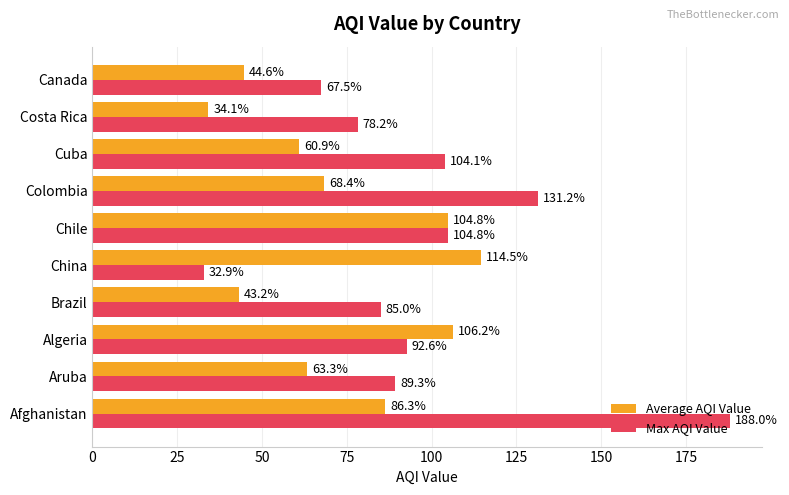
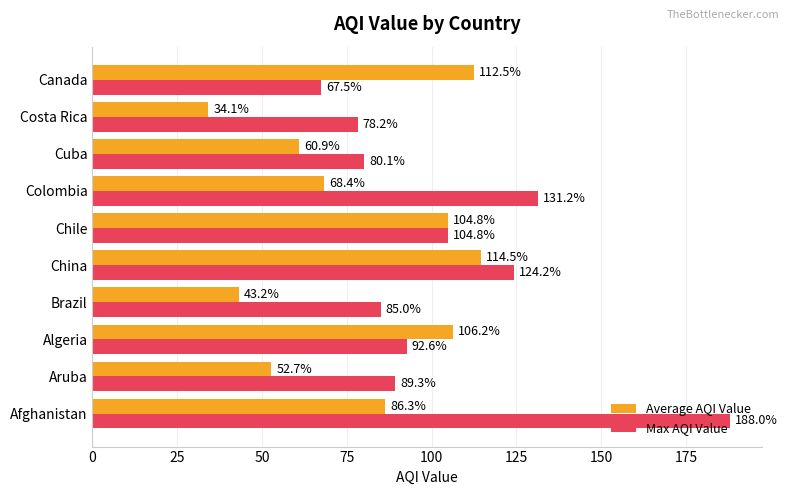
Average AQI Value, Canada: 44.6% -> 112.5%
Max AQI Value, Cuba: 104.1% -> 80.1%
Max AQI Value, China: 32.9% -> 124.2%
Average AQI Value, Aruba: 63.3% -> 52.7%
